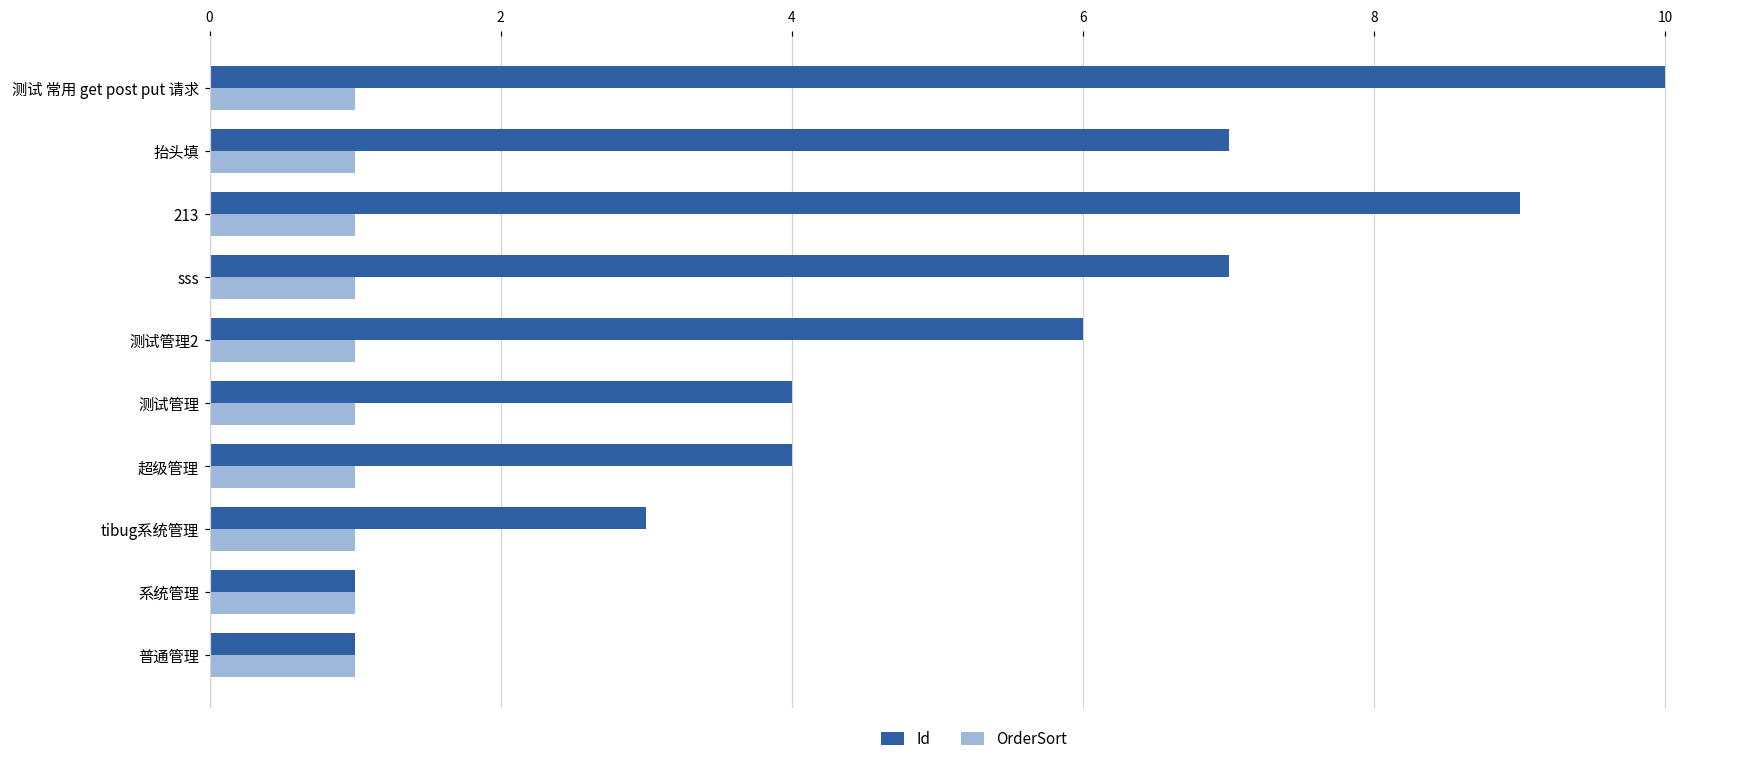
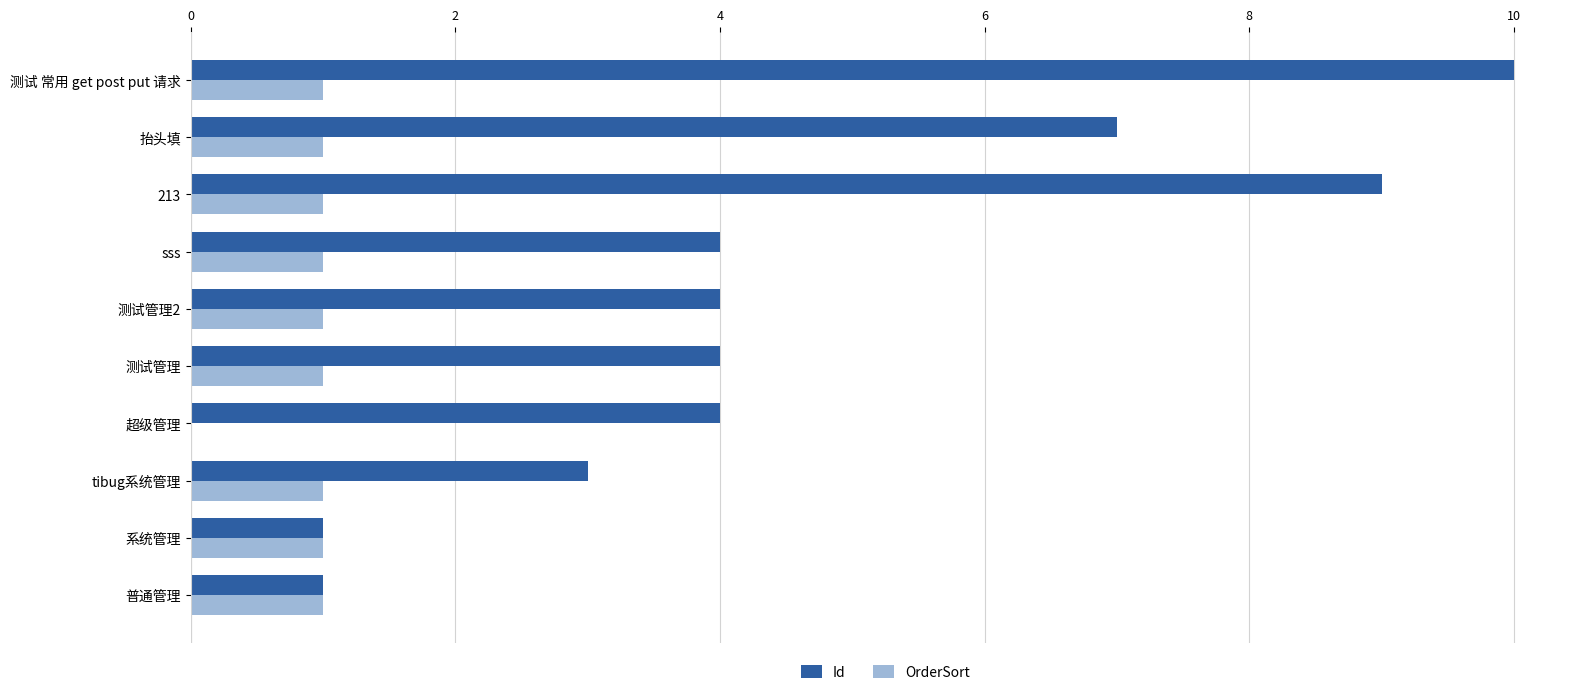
Id, sss: 7 -> 4
Id, 测试管理2: 6 -> 4
OrderSort, 超级管理: 1 -> 0
